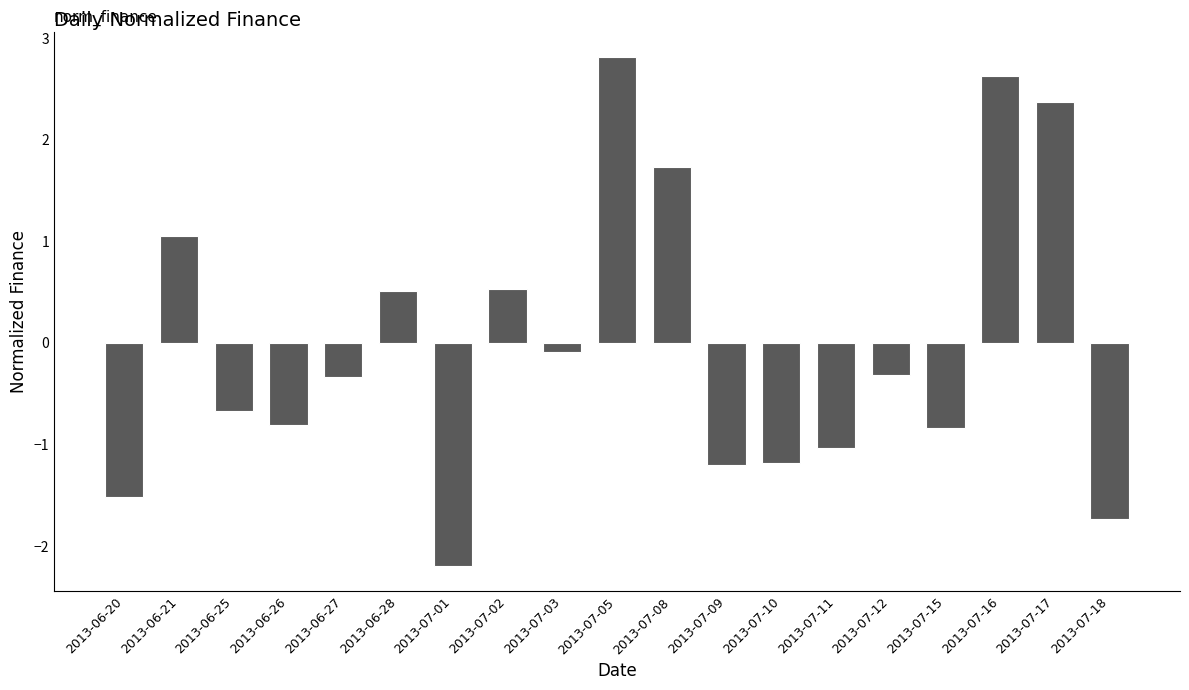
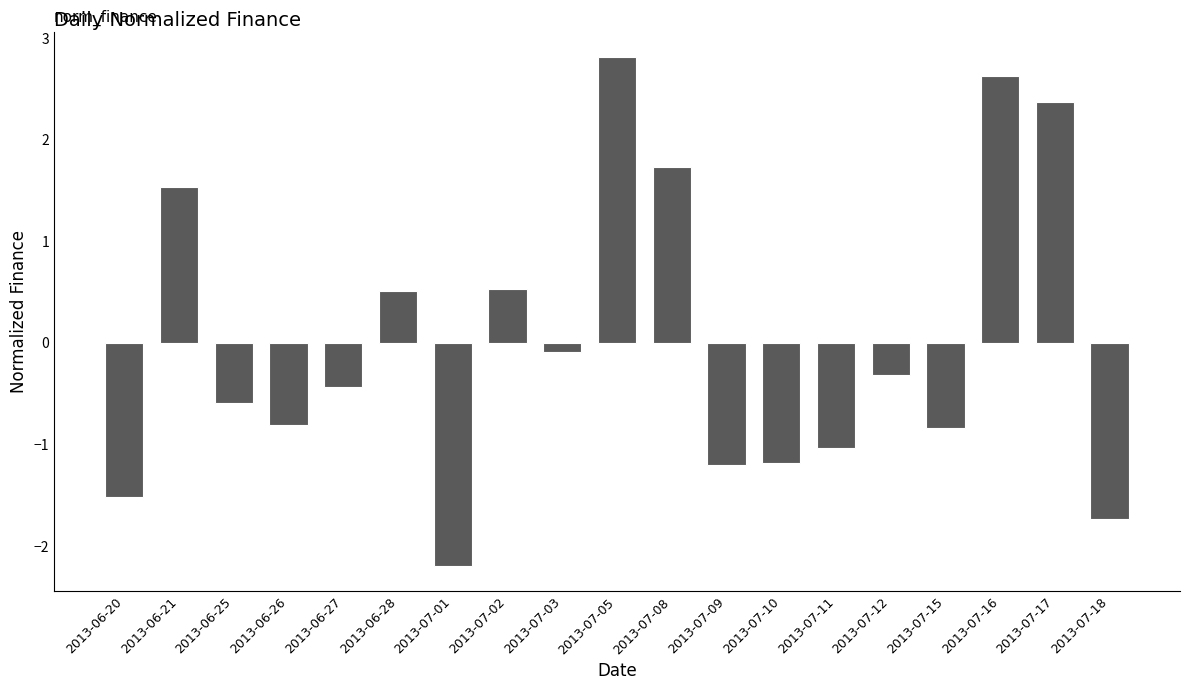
2013-06-21: 1.05 -> 1.53
2013-06-25: -0.67 -> -0.59
2013-06-27: -0.34 -> -0.43
